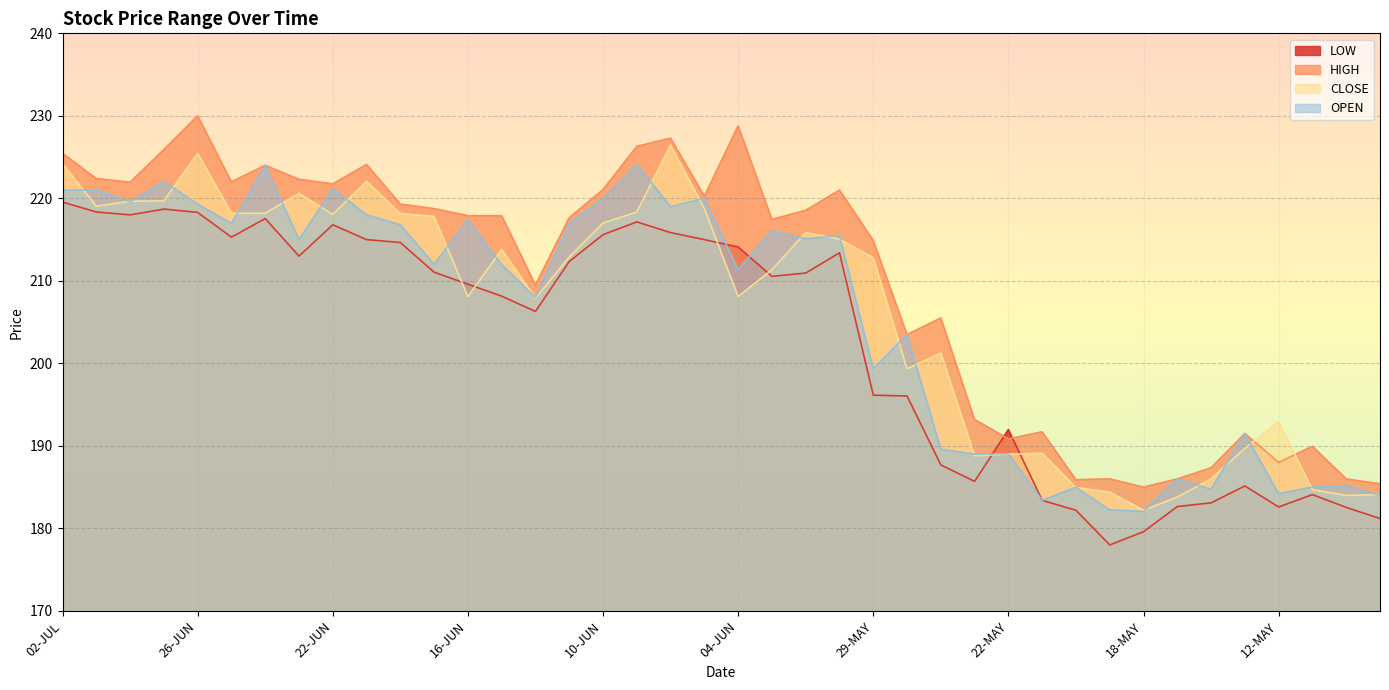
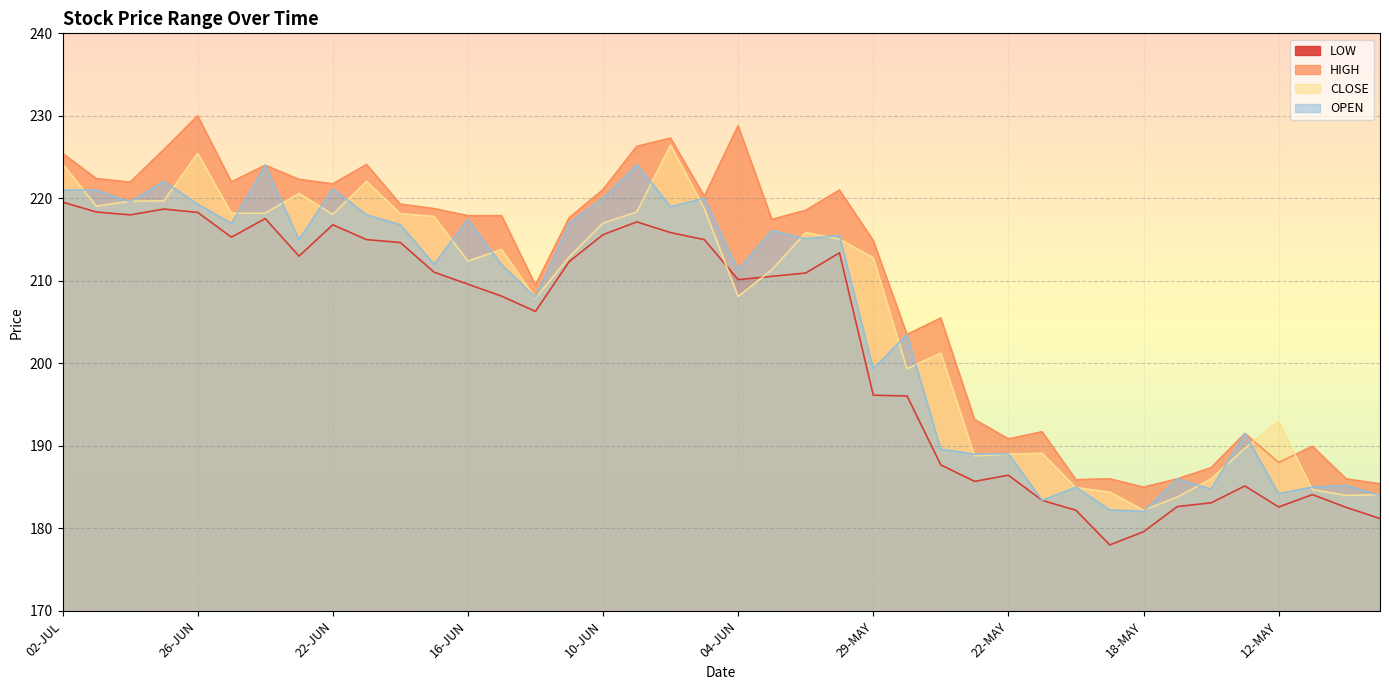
CLOSE, 16-JUN: 208 -> 212
LOW, 04-JUN: 214 -> 210
LOW, 22-MAY: 192 -> 186
